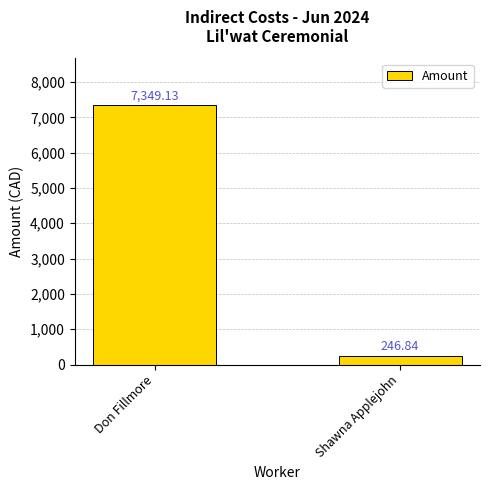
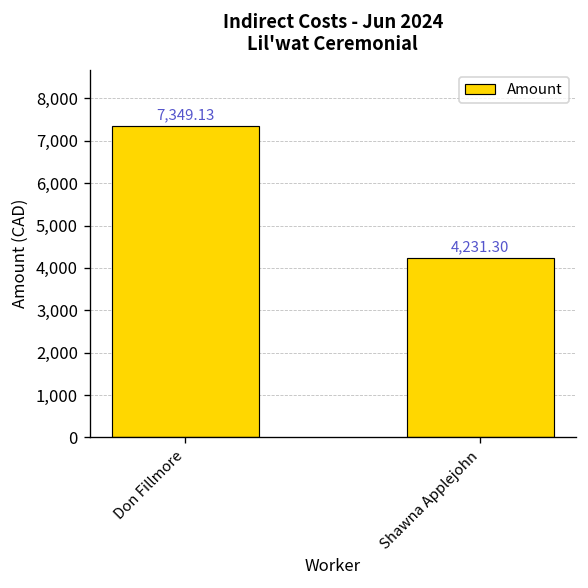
Shawna Applejohn: 246.84 -> 4,231.30
